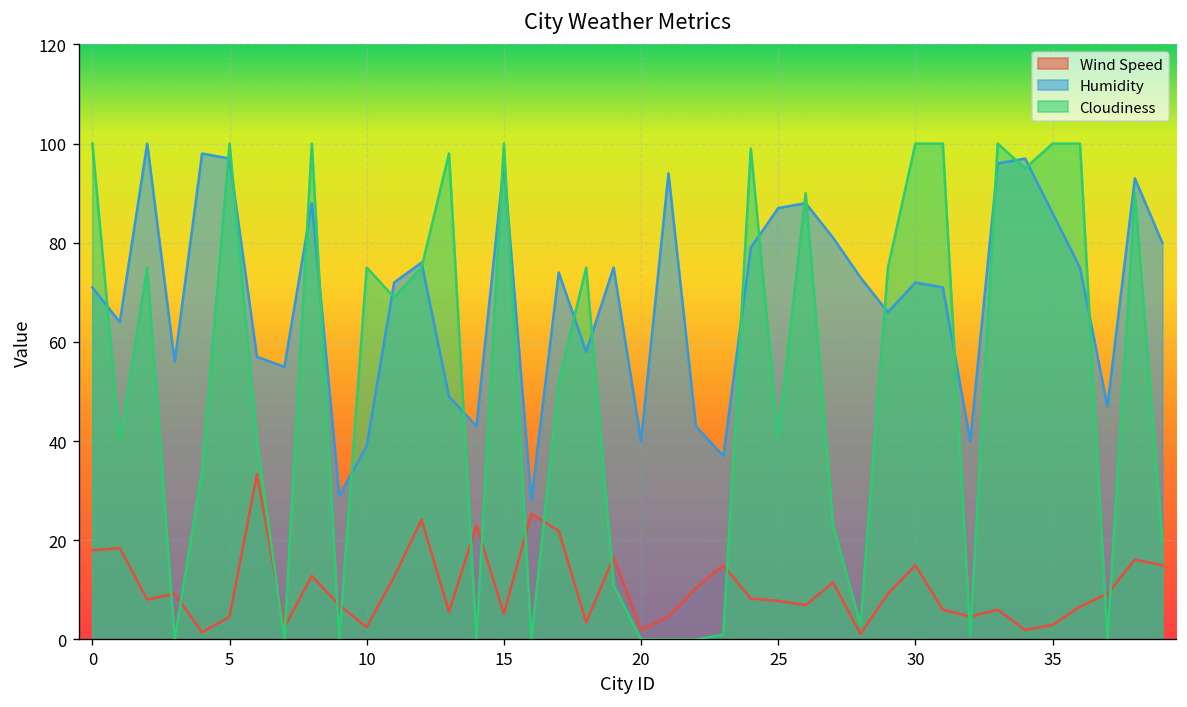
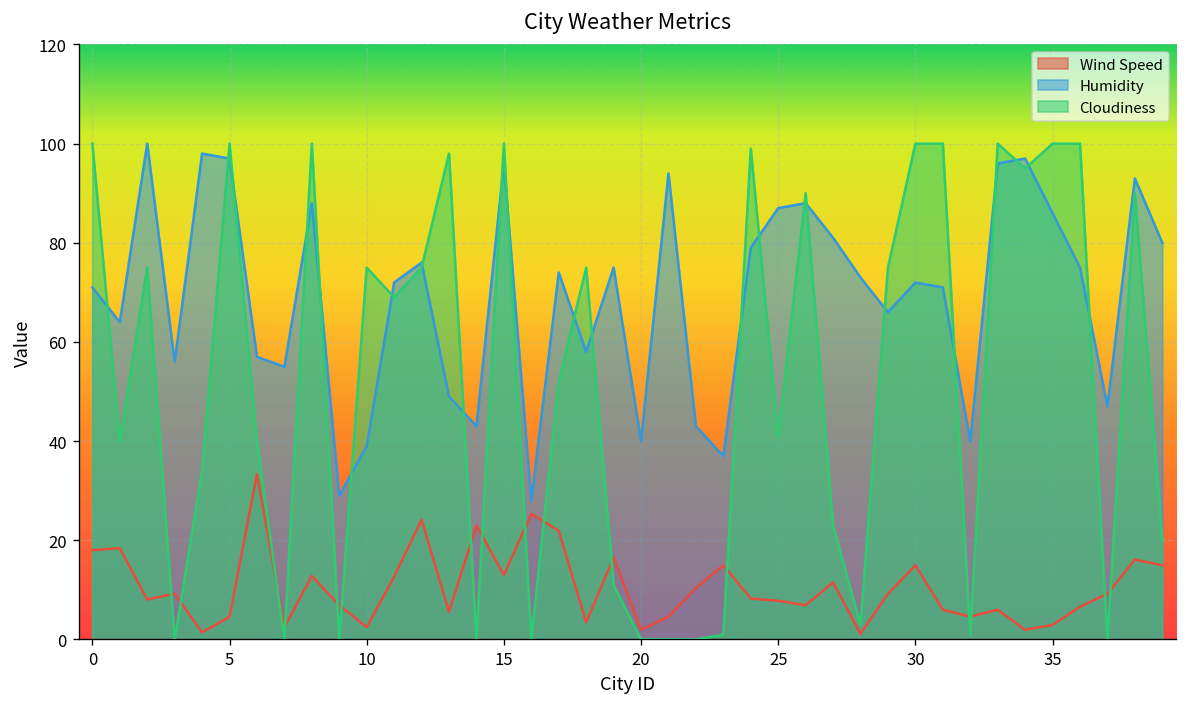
Wind Speed, 15: 5 -> 13
